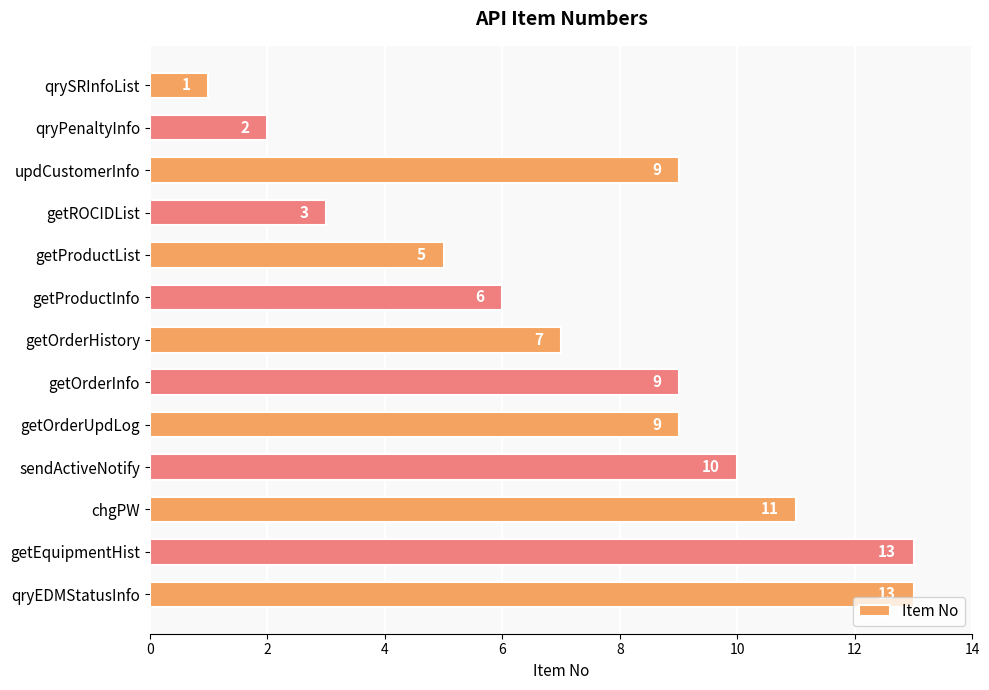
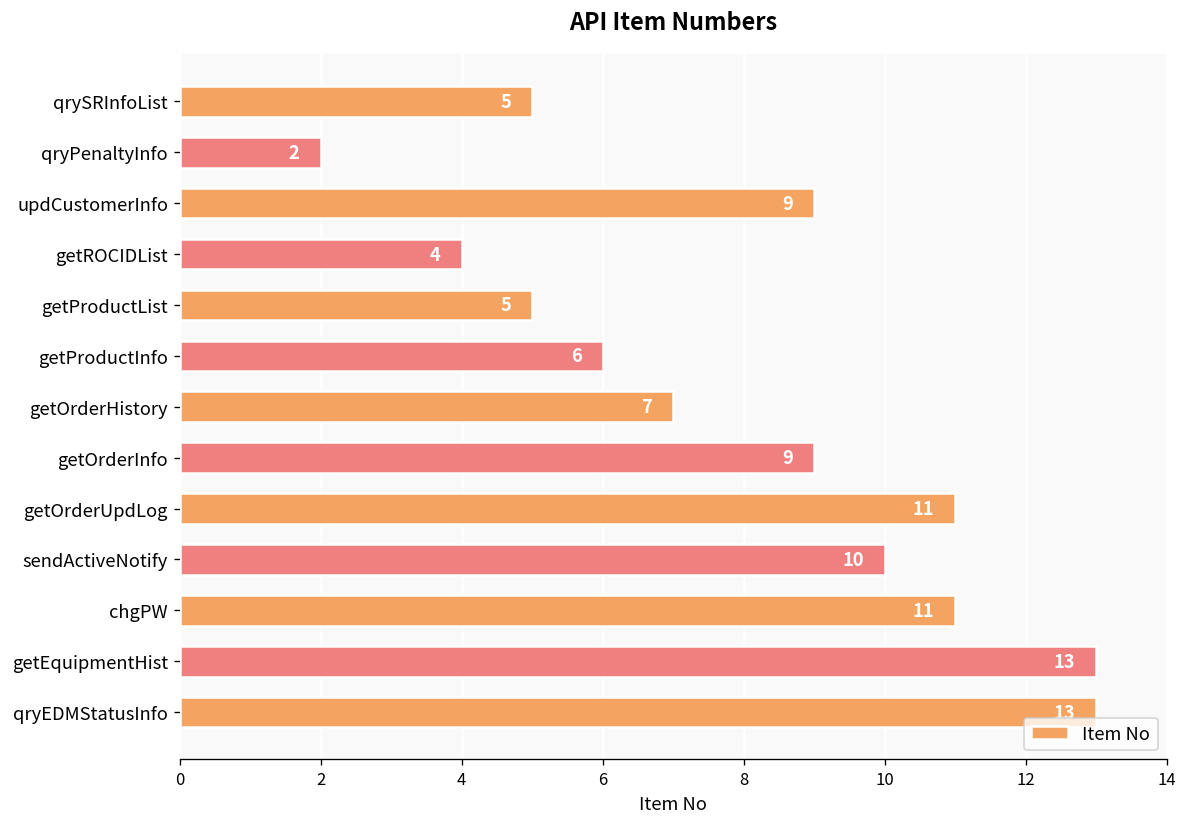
qrySRInfoList: 1 -> 5
getROCIDList: 3 -> 4
getOrderUpdLog: 9 -> 11
